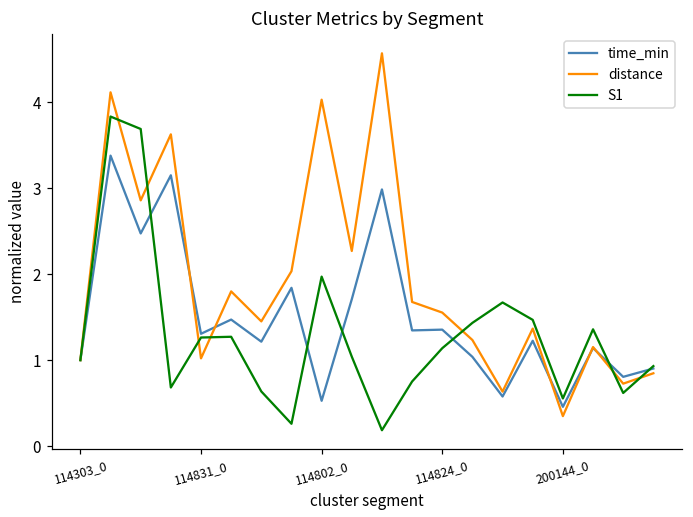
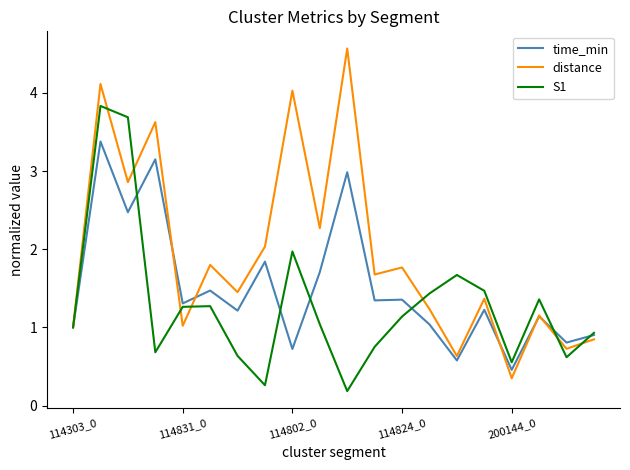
time_min, 114802_0: 0.5 -> 0.7
distance, 114824_0: 1.6 -> 1.8
